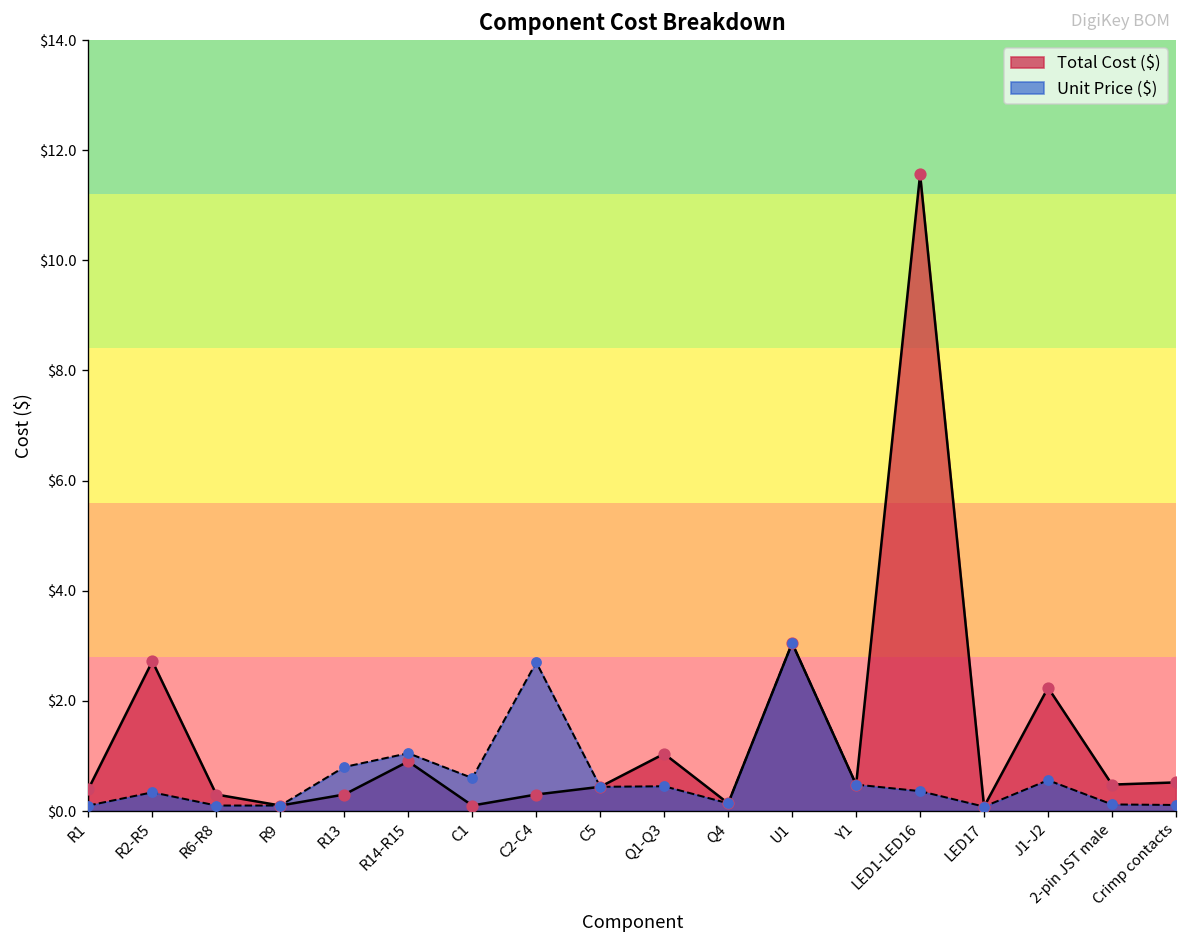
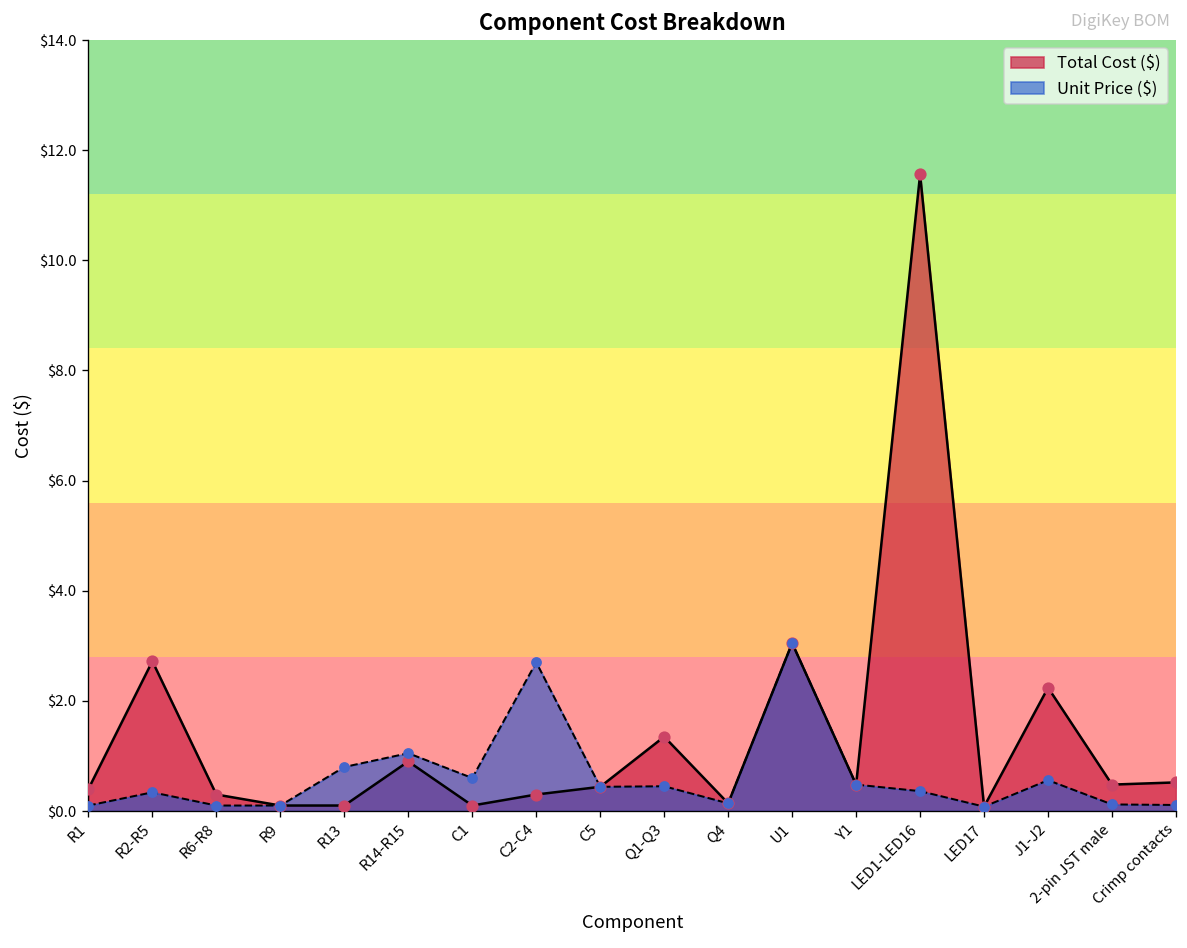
Total Cost ($), R13: $0.3 -> $0.1
Total Cost ($), Q1-Q3: $1.0 -> $1.4
